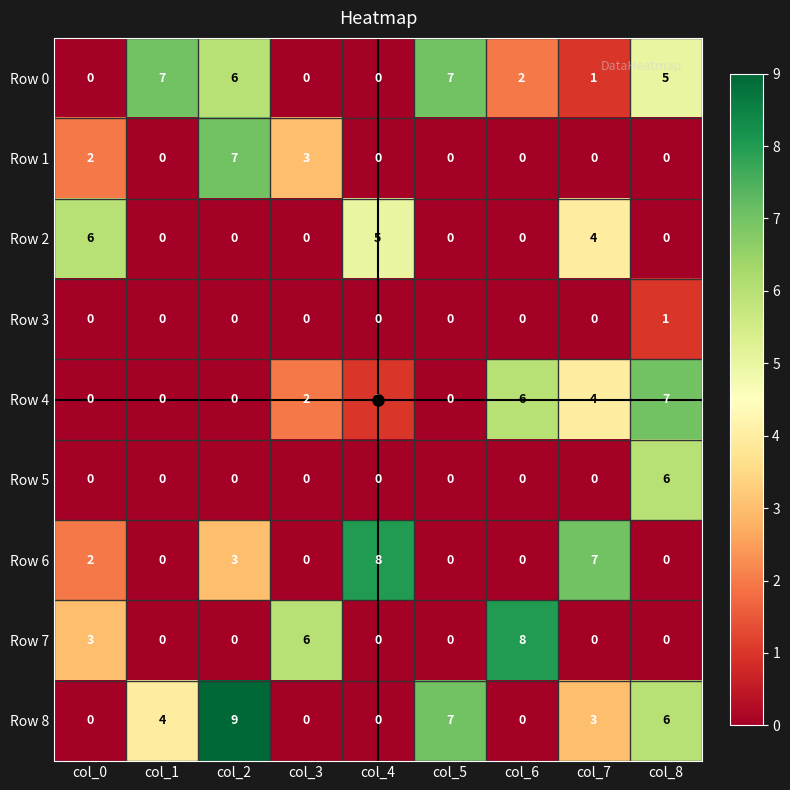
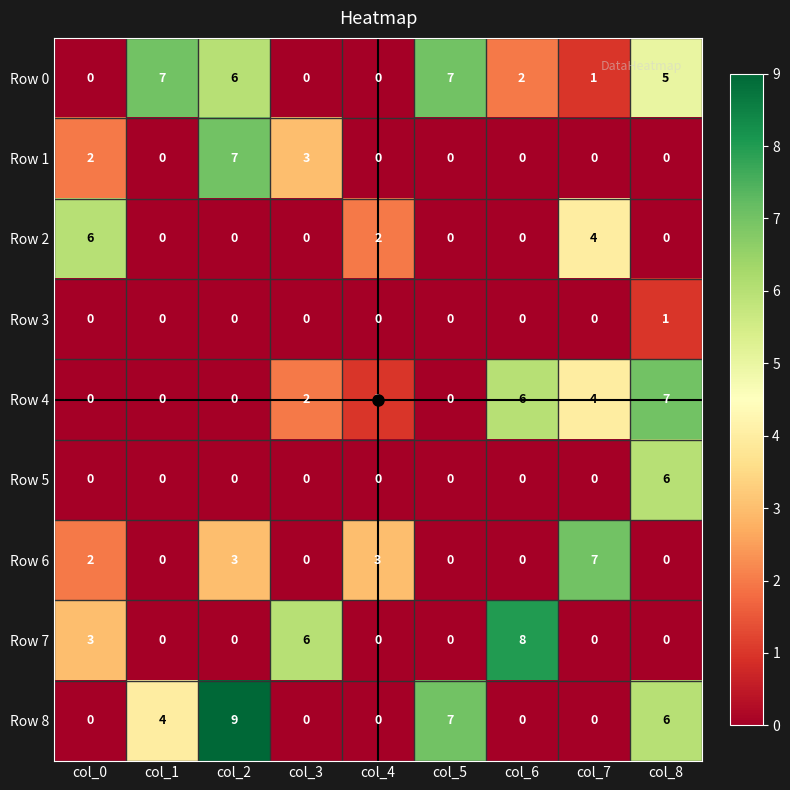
Row 2, col_4: 5 -> 2
Row 6, col_4: 8 -> 3
Row 8, col_7: 3 -> 0
